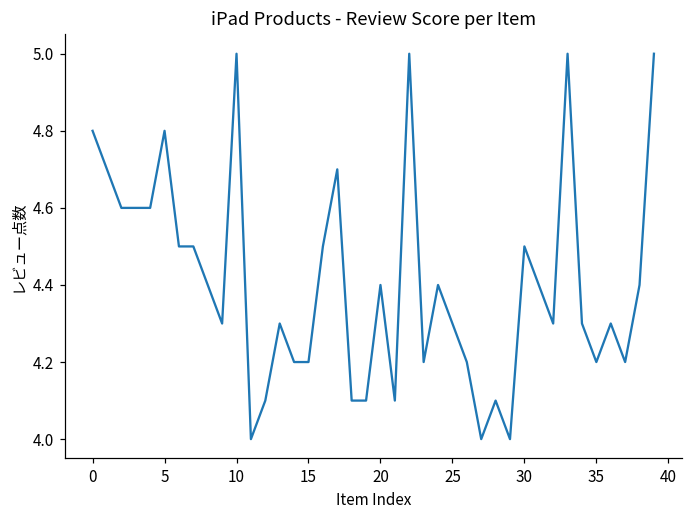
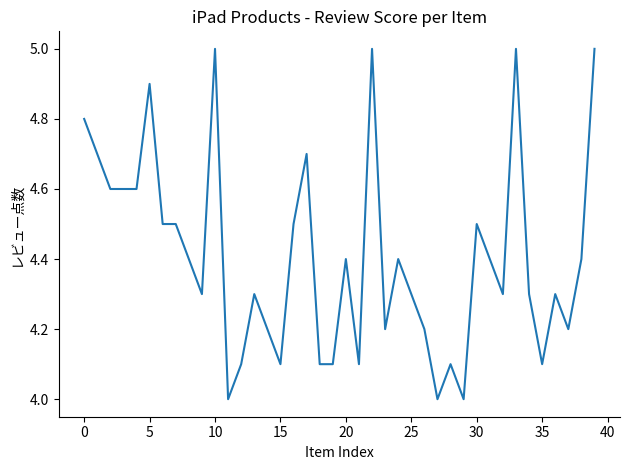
5: 4.8 -> 4.9
15: 4.2 -> 4.1
35: 4.2 -> 4.1
